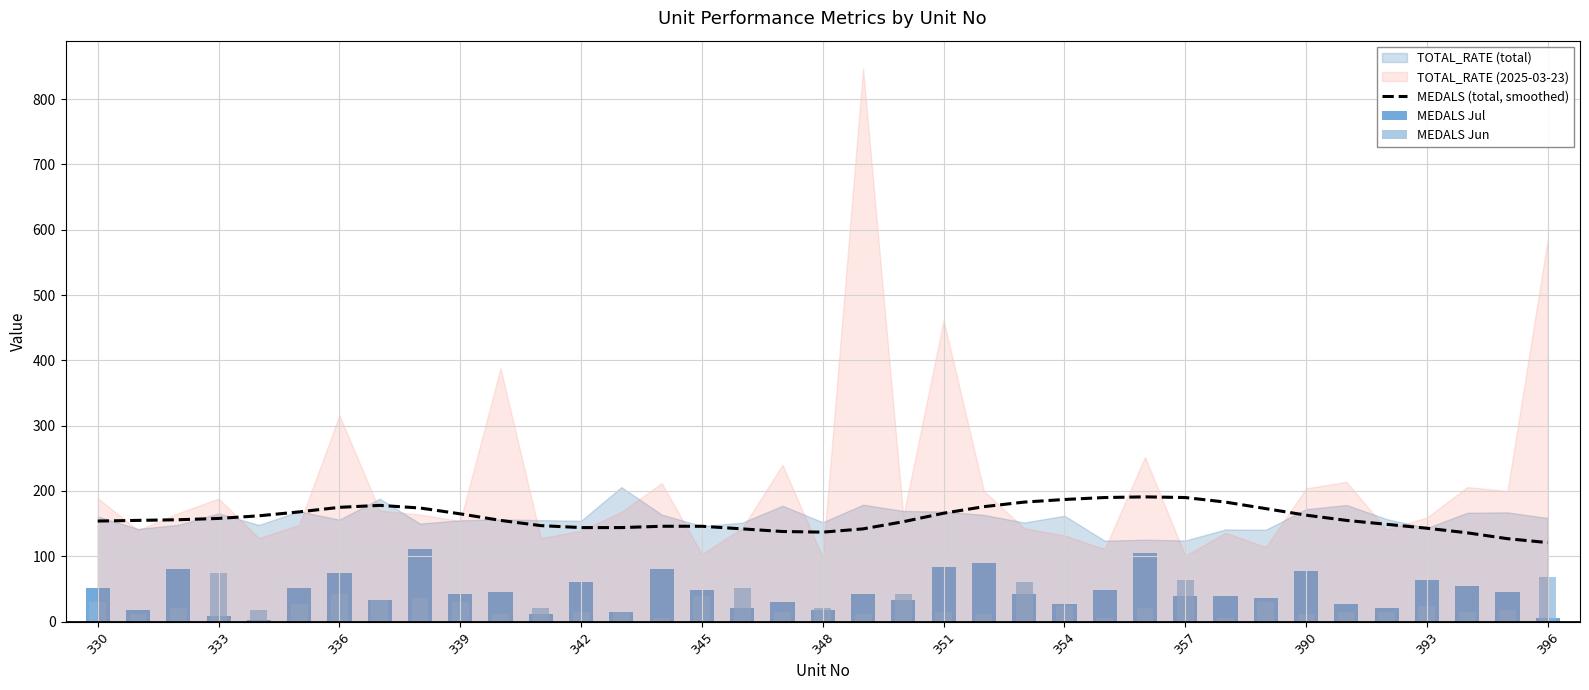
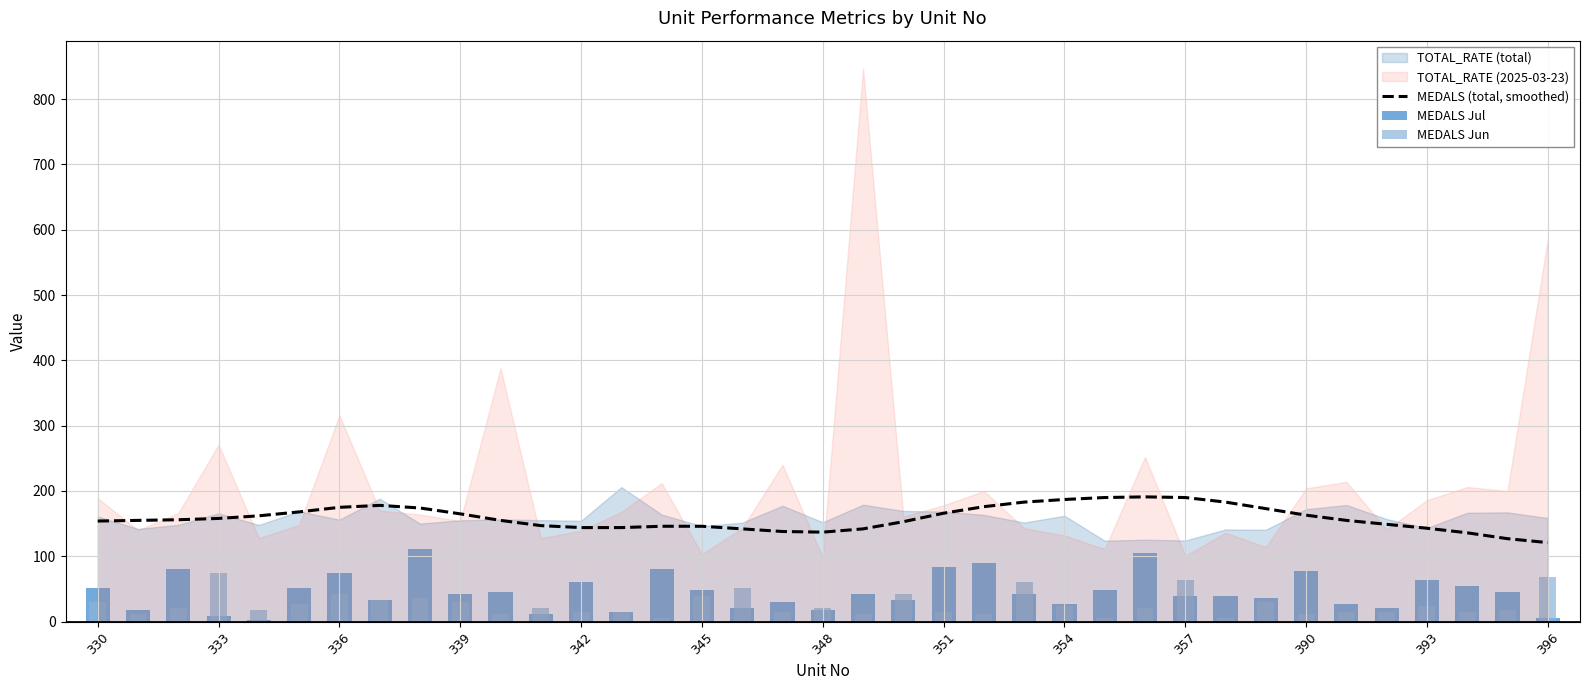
TOTAL_RATE (2025-03-23), 333: 190 -> 270
TOTAL_RATE (2025-03-23), 351: 460 -> 180
TOTAL_RATE (2025-03-23), 393: 160 -> 190
